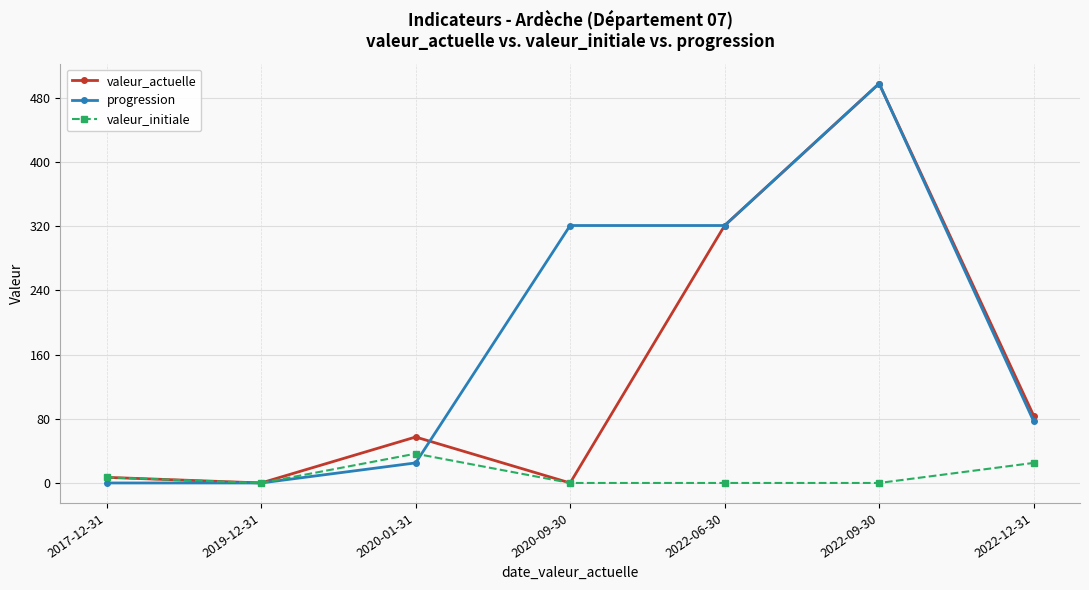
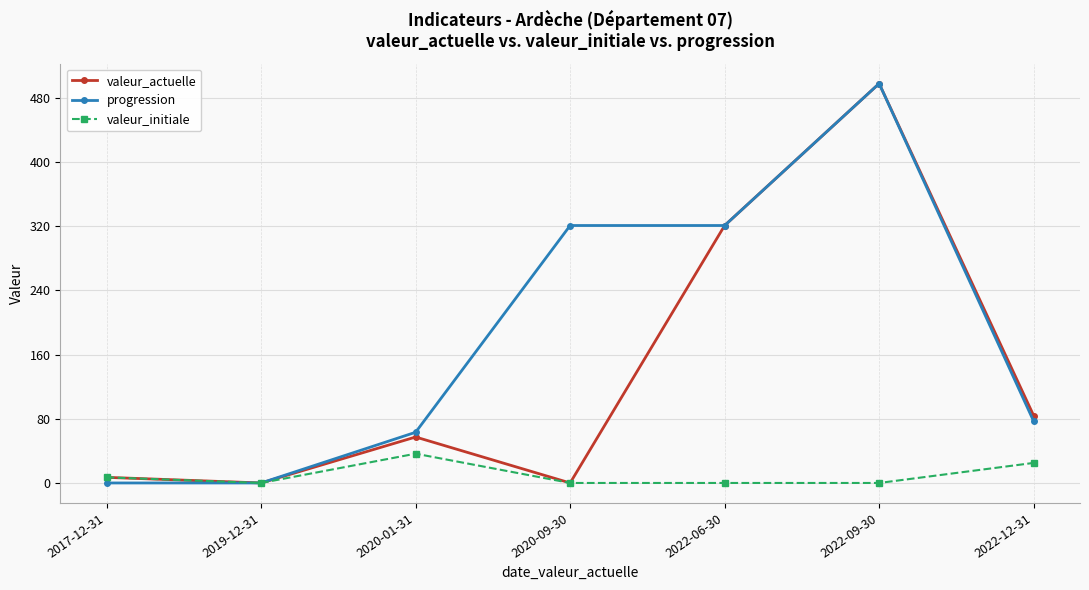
progression, 2020-01-31: 30 -> 60
